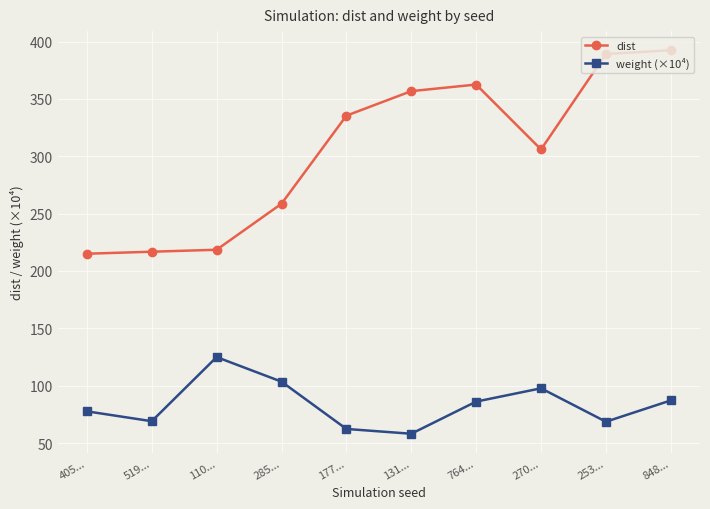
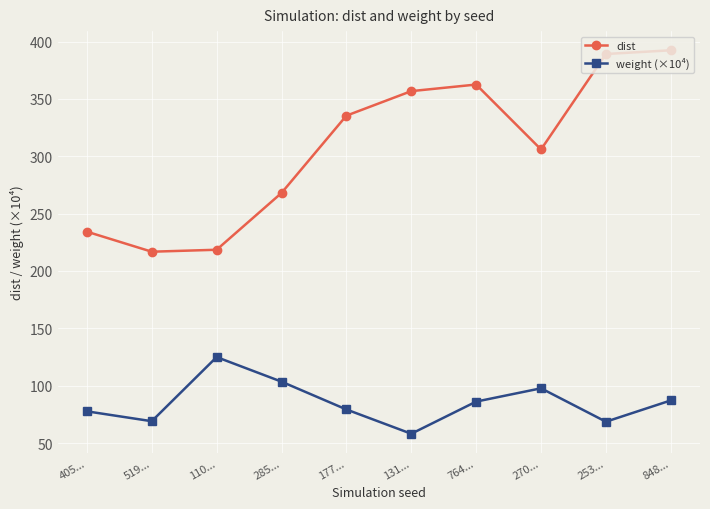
dist, 405...: 215 -> 234
dist, 285...: 259 -> 268
weight (×10⁴), 177...: 62 -> 79
